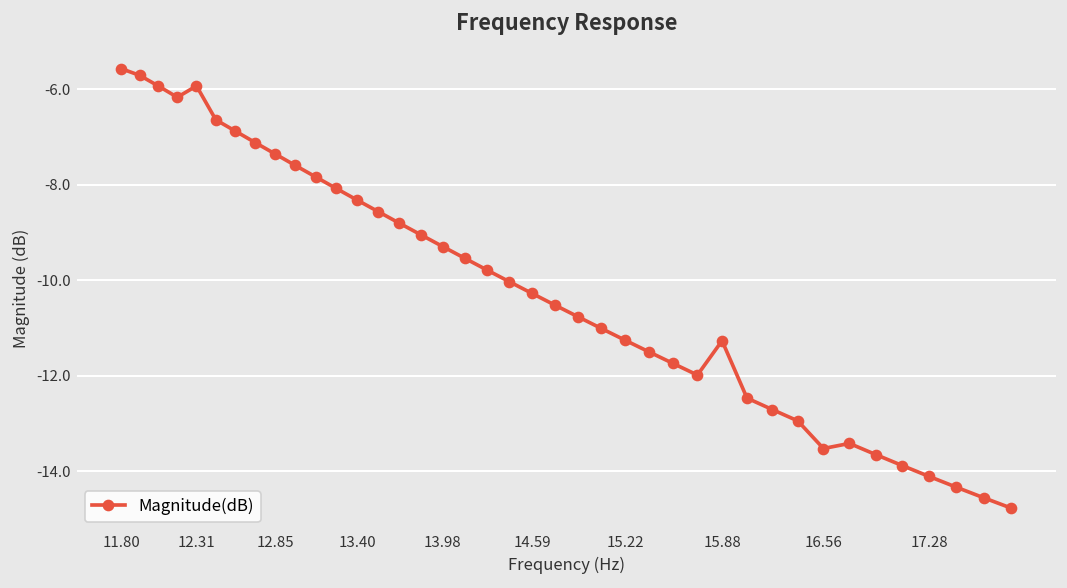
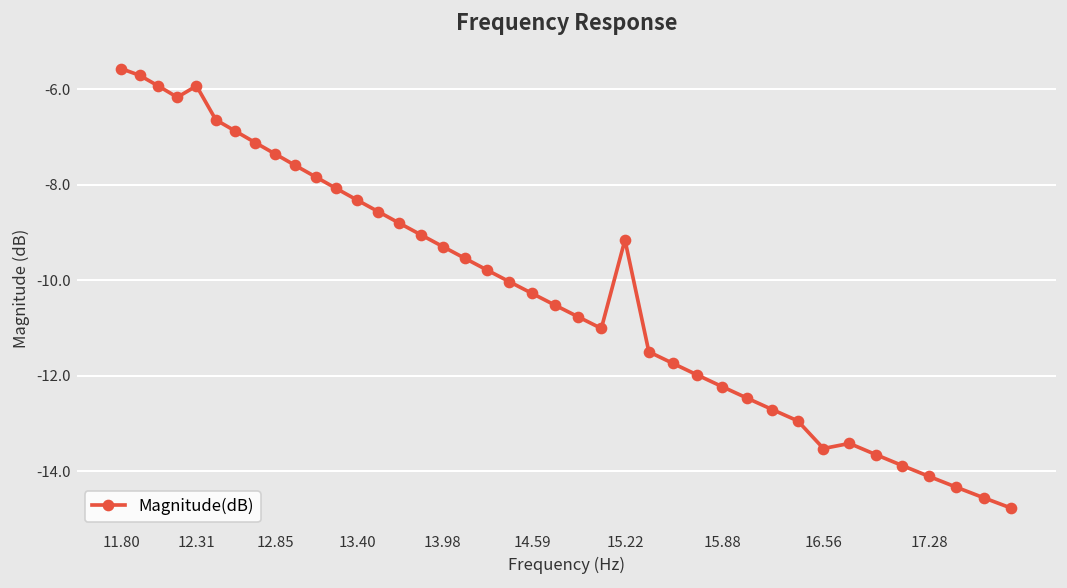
15.22: -11.3 -> -9.2
15.88: -11.3 -> -12.2
